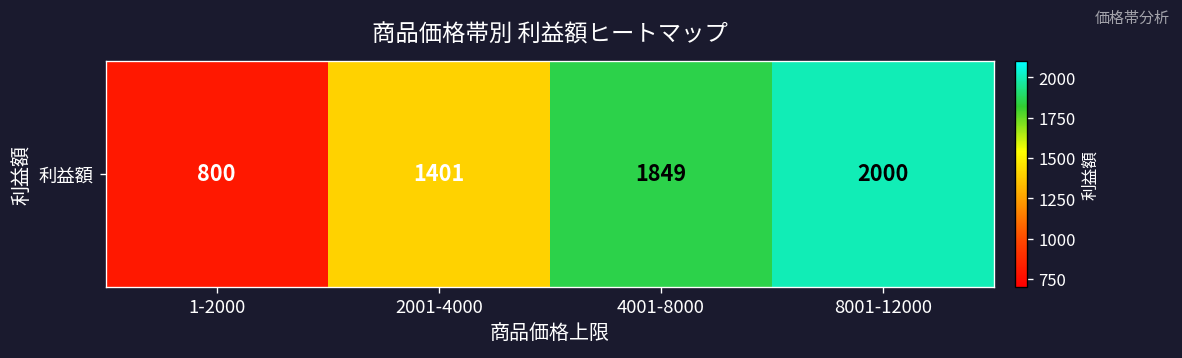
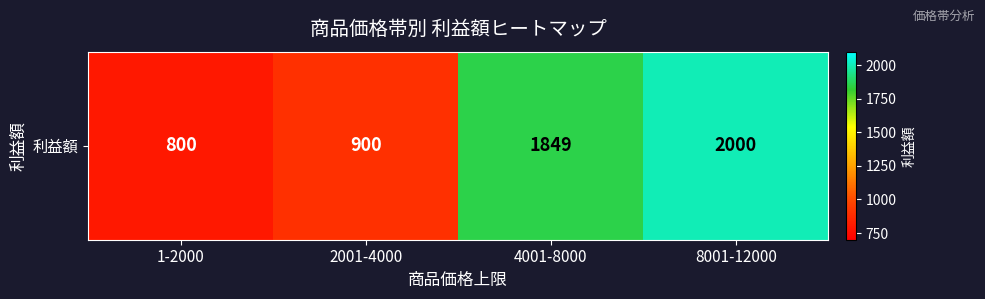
利益額, 2001-4000: 1401 -> 900
